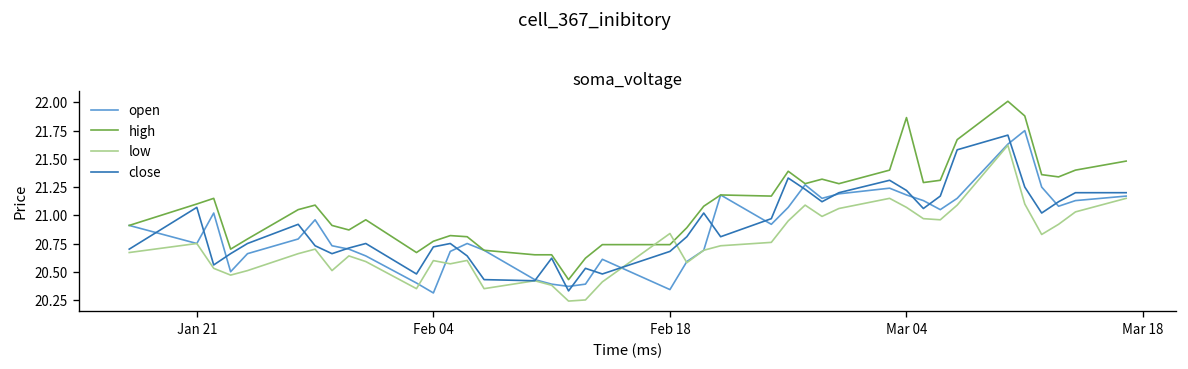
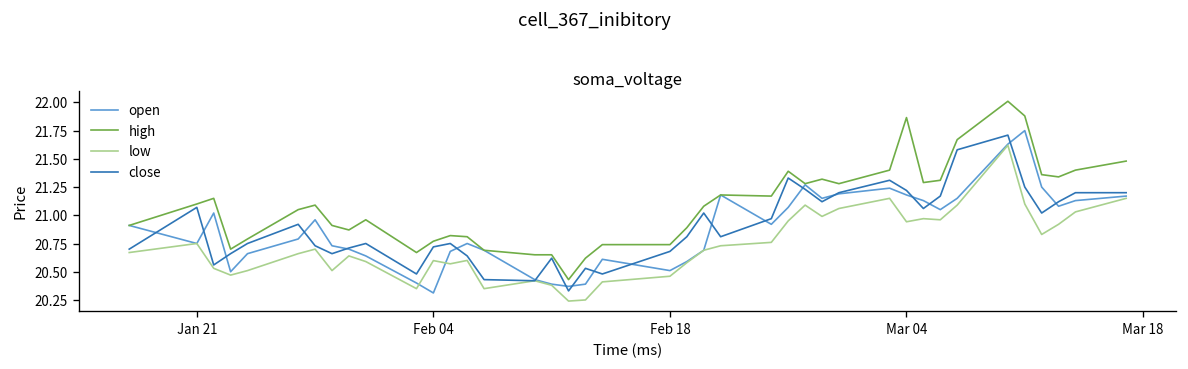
open, Feb 18: 20.3 -> 20.5
low, Feb 18: 20.8 -> 20.5
low, Mar 04: 21.1 -> 20.9
